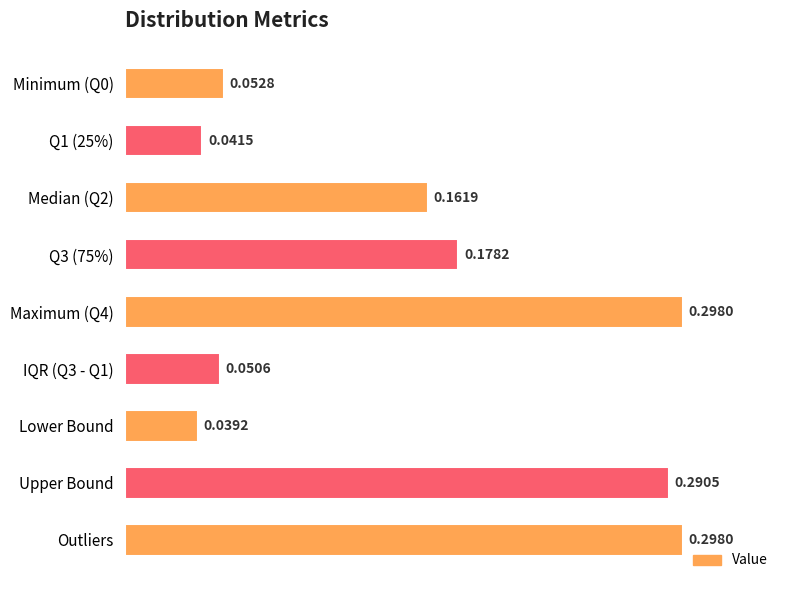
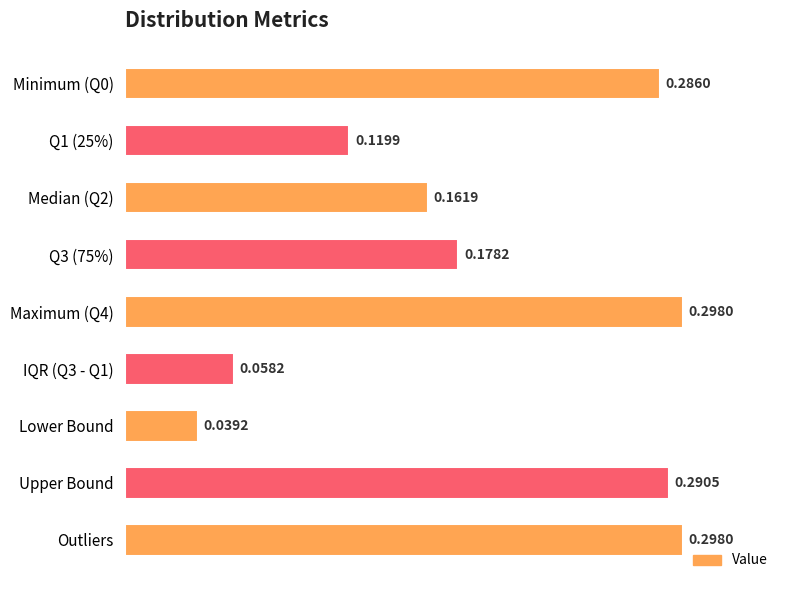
Minimum (Q0): 0.0528 -> 0.2860
Q1 (25%): 0.0415 -> 0.1199
IQR (Q3 - Q1): 0.0506 -> 0.0582
